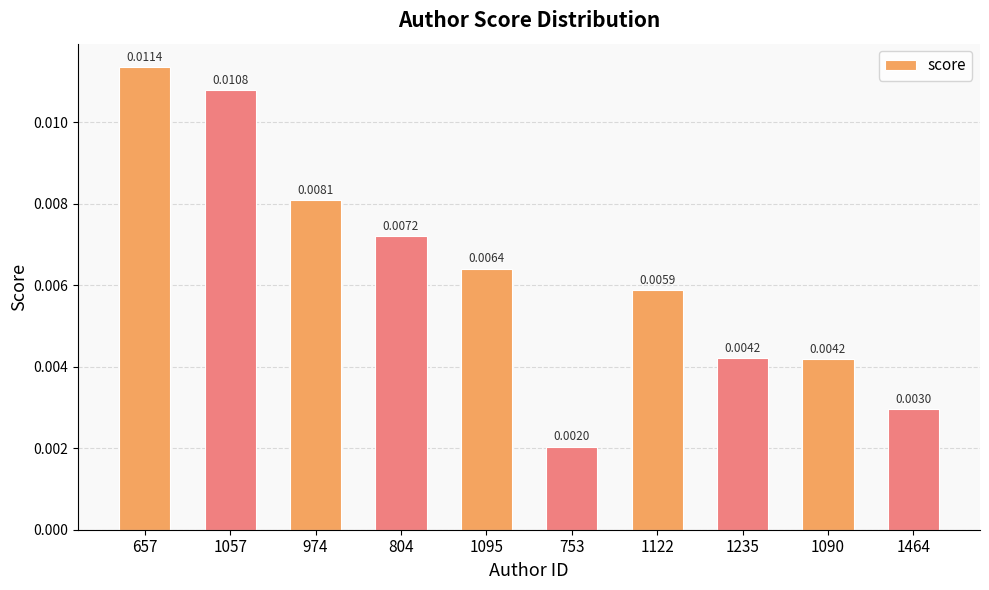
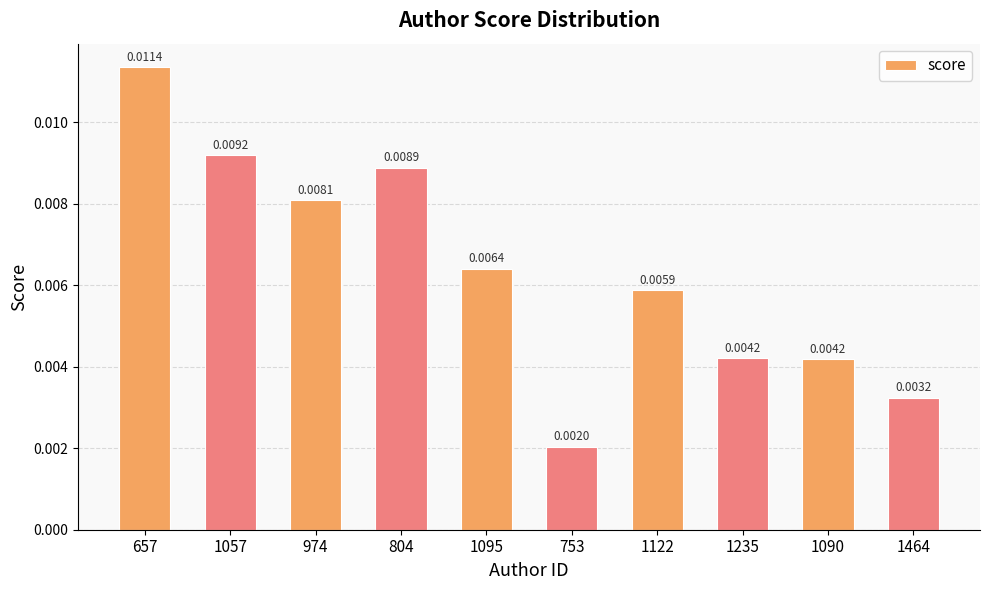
1057: 0.0108 -> 0.0092
804: 0.0072 -> 0.0089
1464: 0.0030 -> 0.0032
